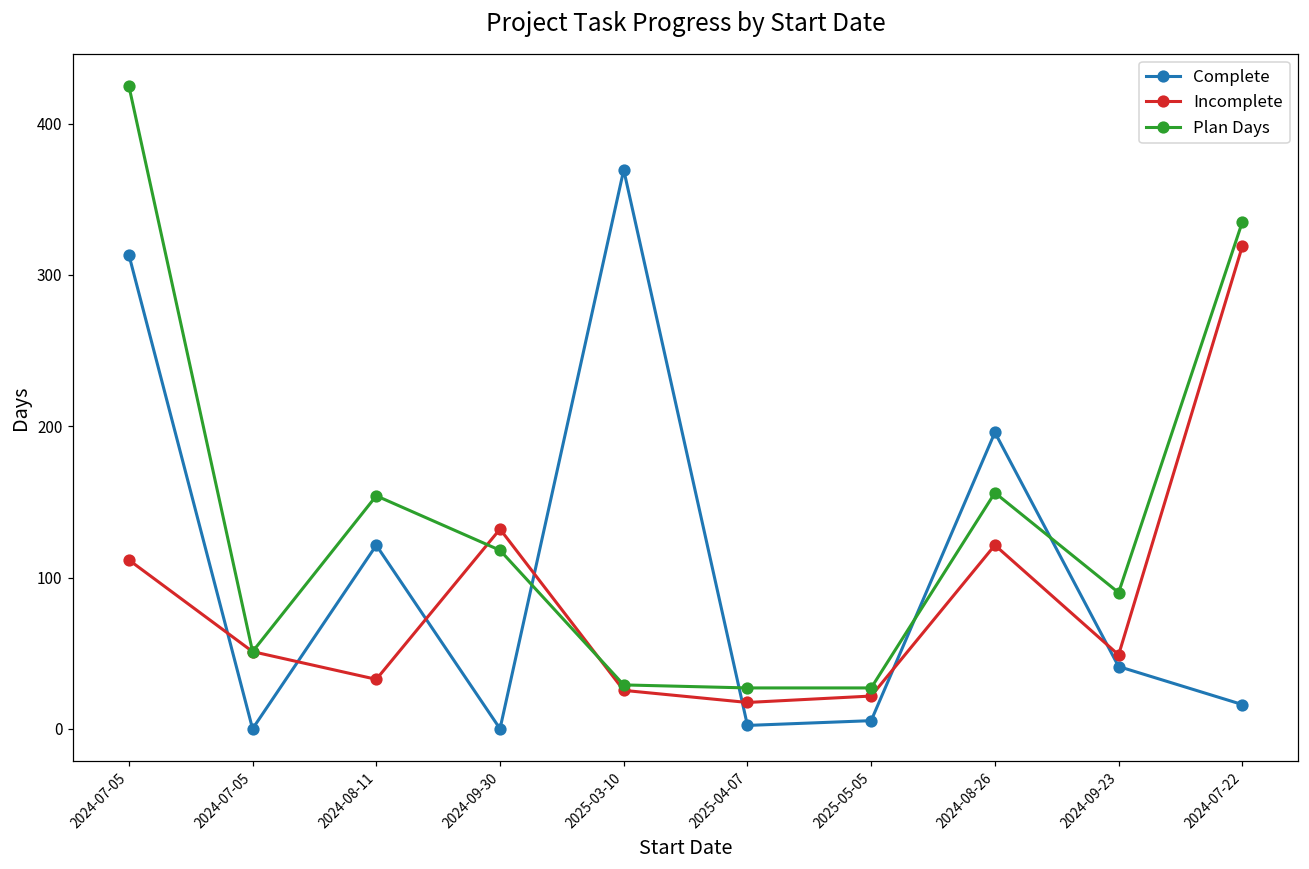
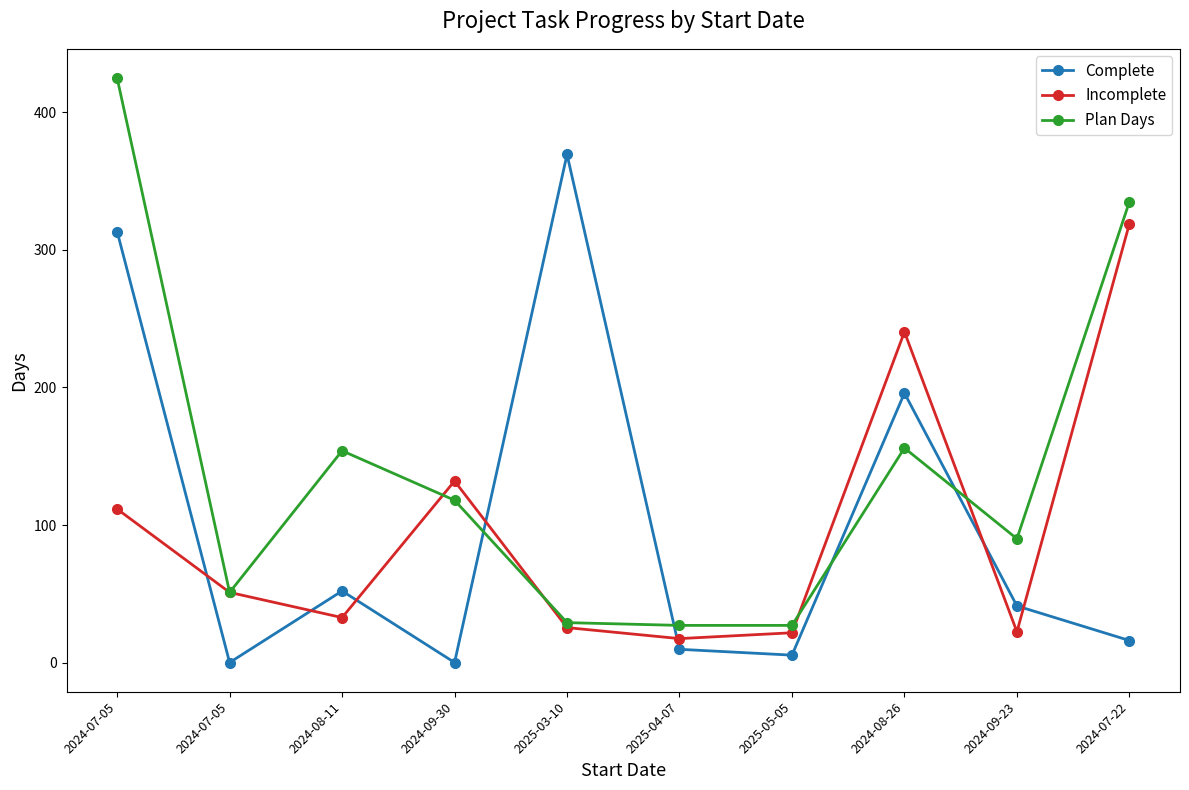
Complete, 2024-08-11: 121 -> 52
Complete, 2025-04-07: 2 -> 10
Incomplete, 2024-08-26: 121 -> 240
Incomplete, 2024-09-23: 49 -> 22
